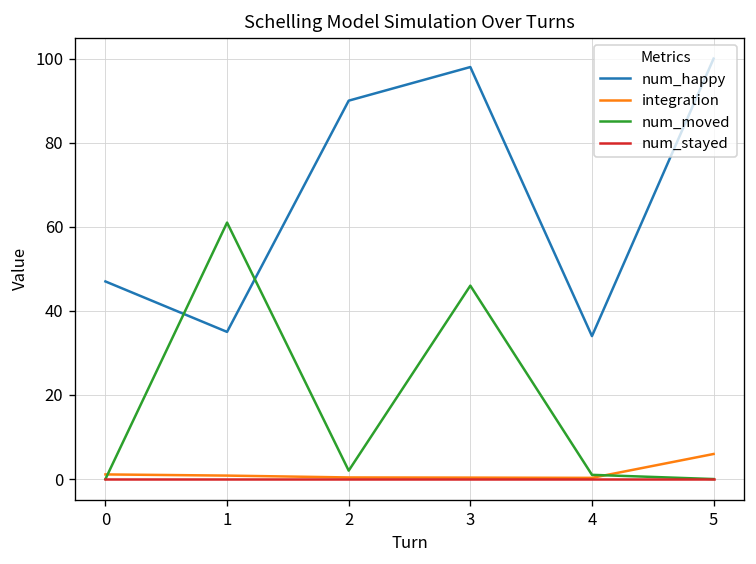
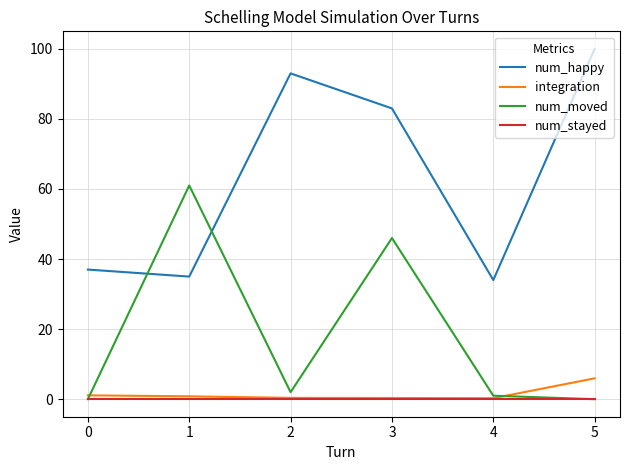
num_happy, 0: 47 -> 37
num_happy, 2: 90 -> 93
num_happy, 3: 98 -> 83
